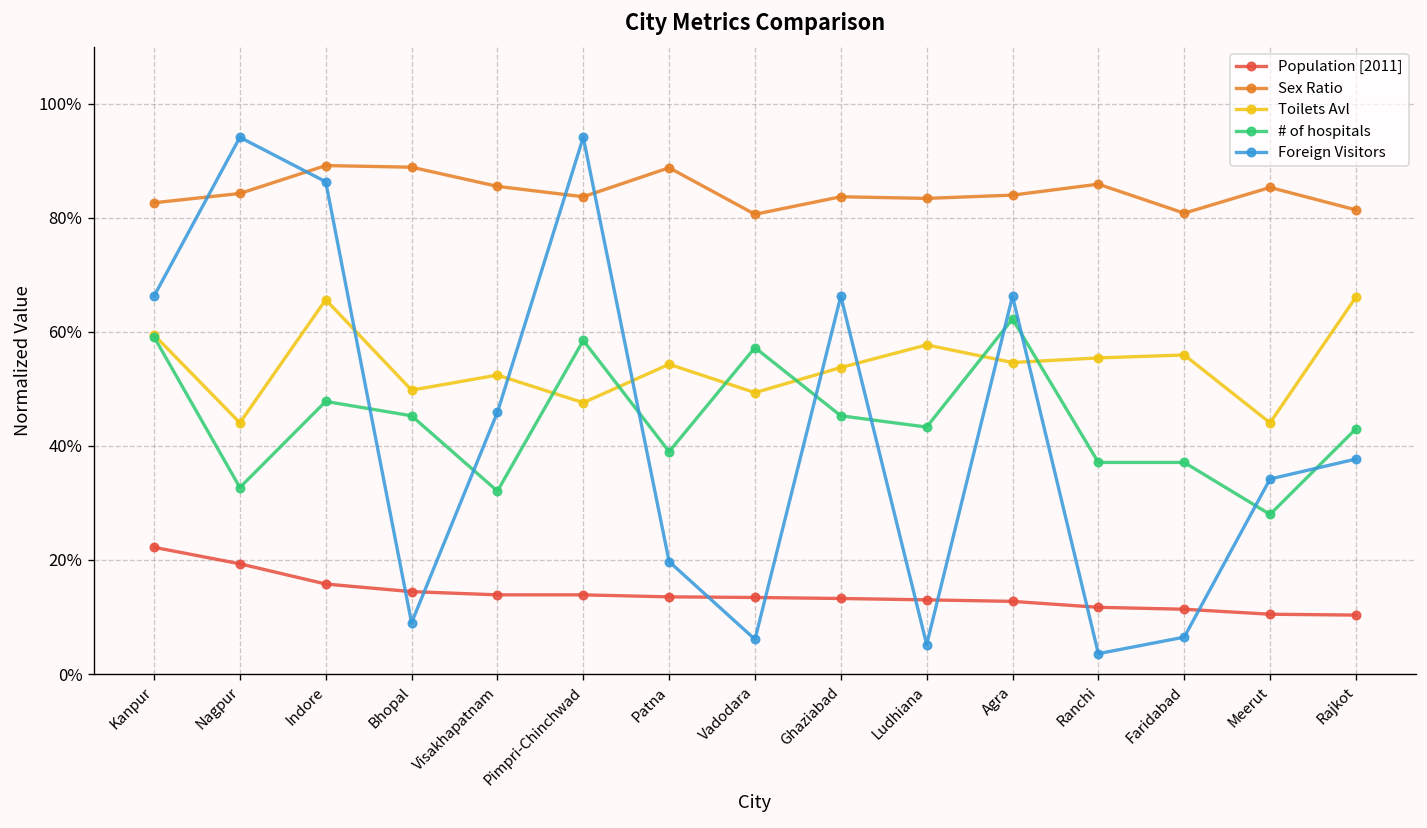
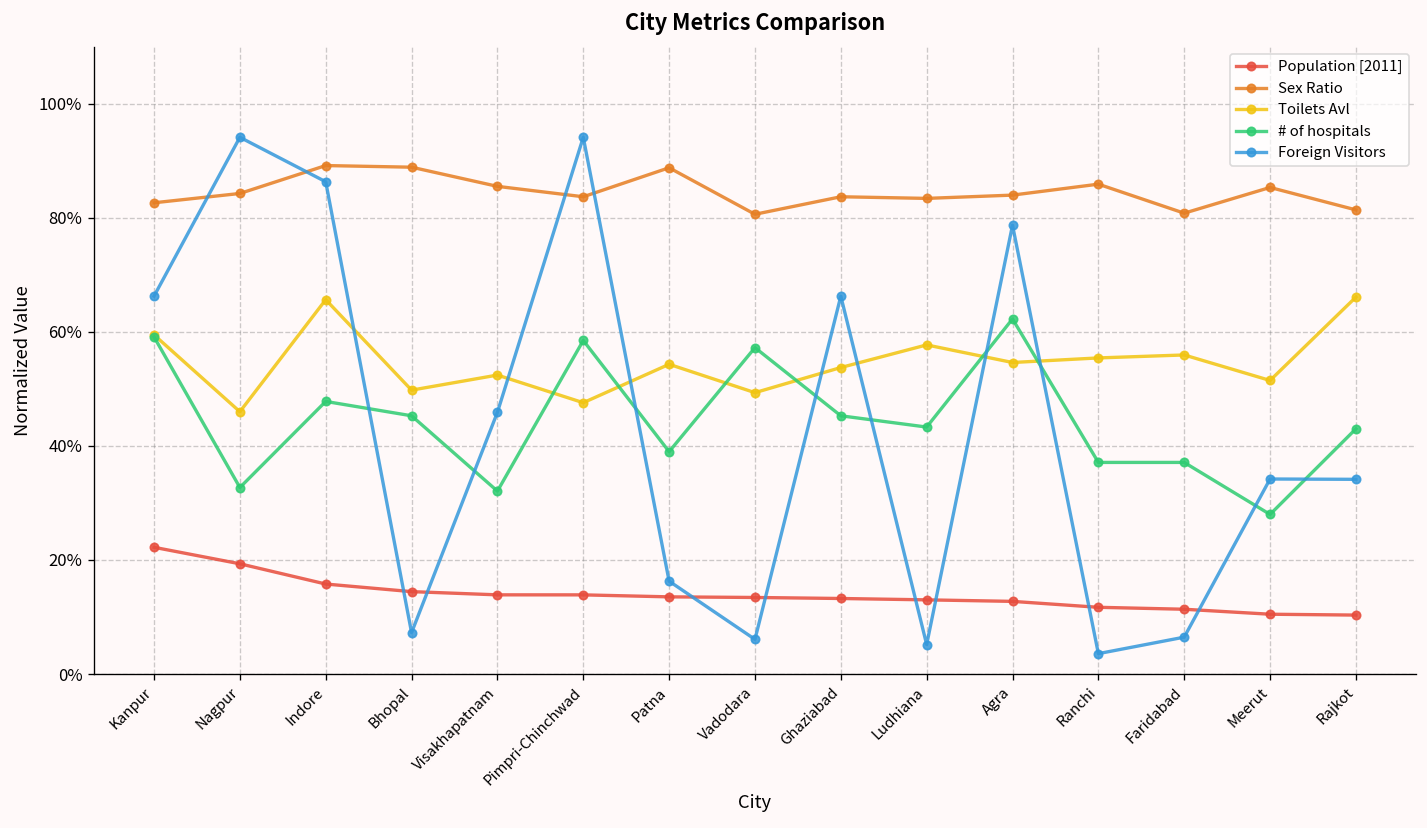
Toilets Avl, Nagpur: 44% -> 46%
Foreign Visitors, Bhopal: 9% -> 7%
Foreign Visitors, Patna: 20% -> 16%
Foreign Visitors, Agra: 66% -> 79%
Toilets Avl, Meerut: 44% -> 51%
Foreign Visitors, Rajkot: 38% -> 34%
